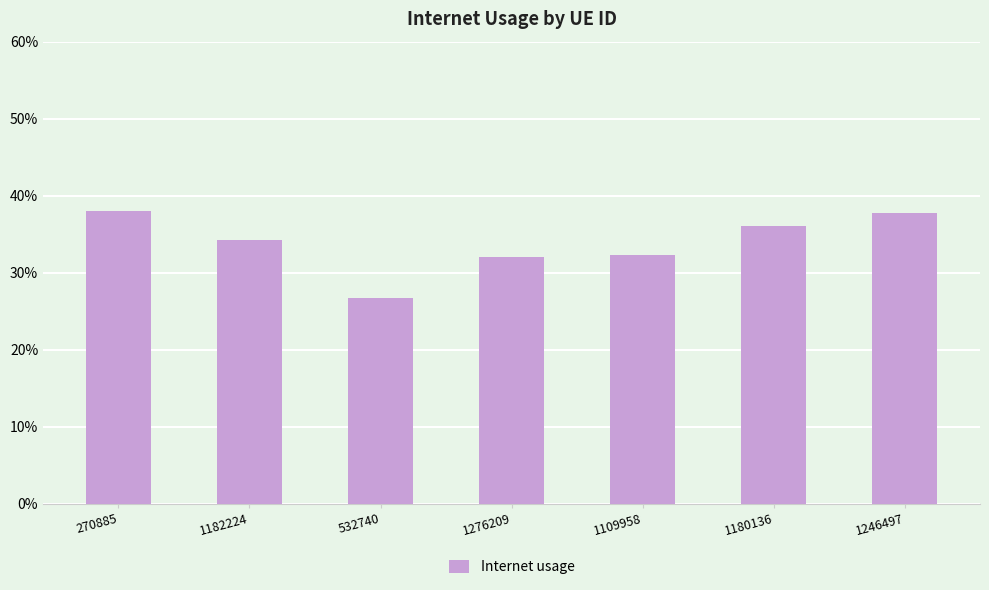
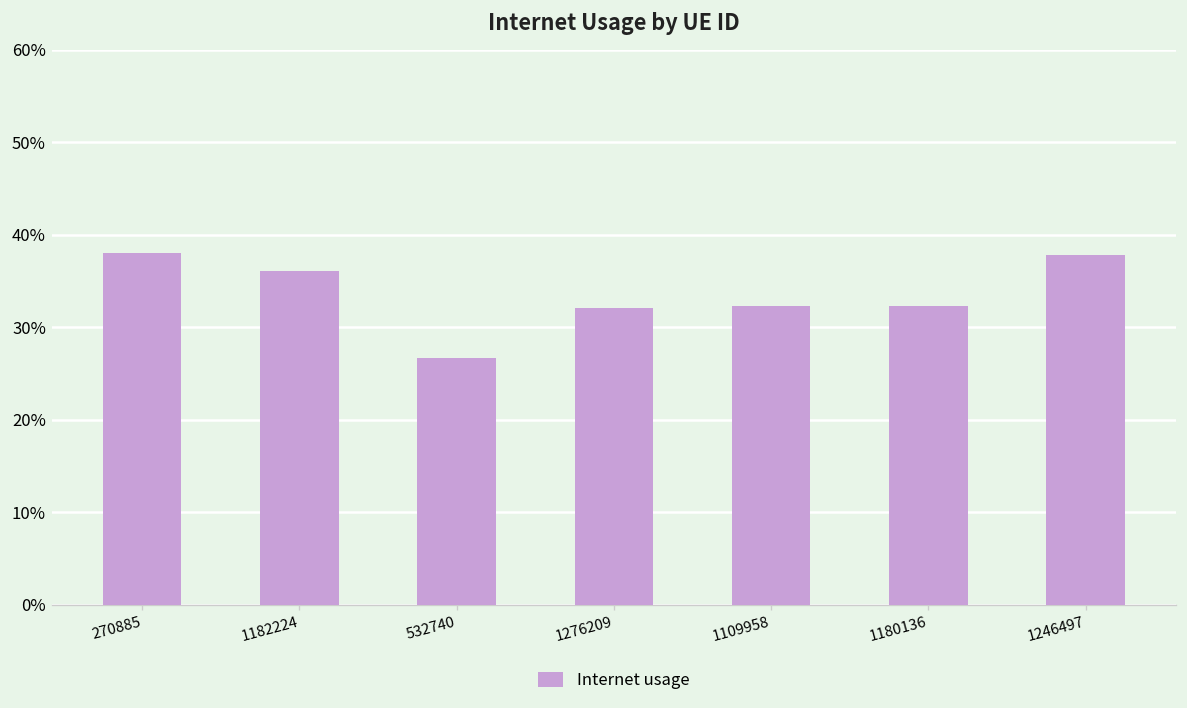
1182224: 34% -> 36%
1180136: 36% -> 32%
